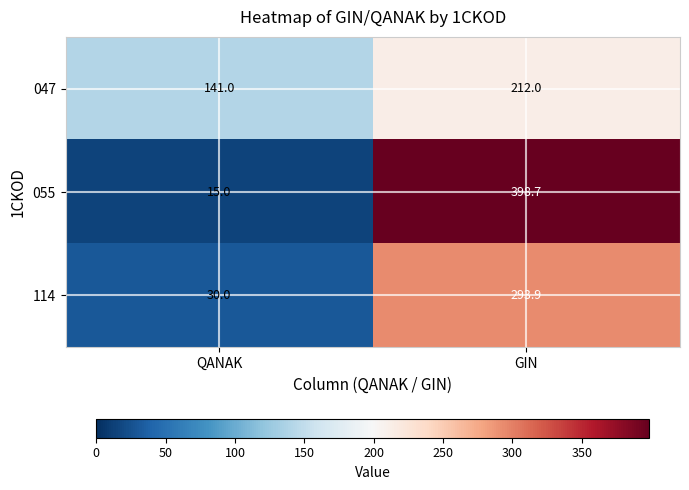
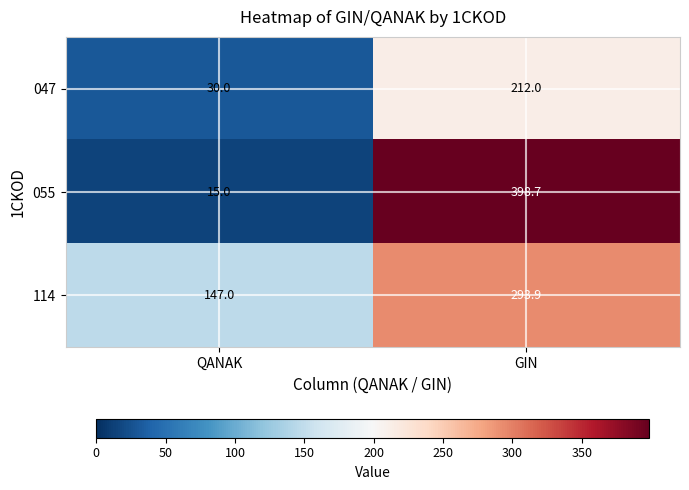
047, QANAK: 141.0 -> 30.0
114, QANAK: 30.0 -> 147.0
